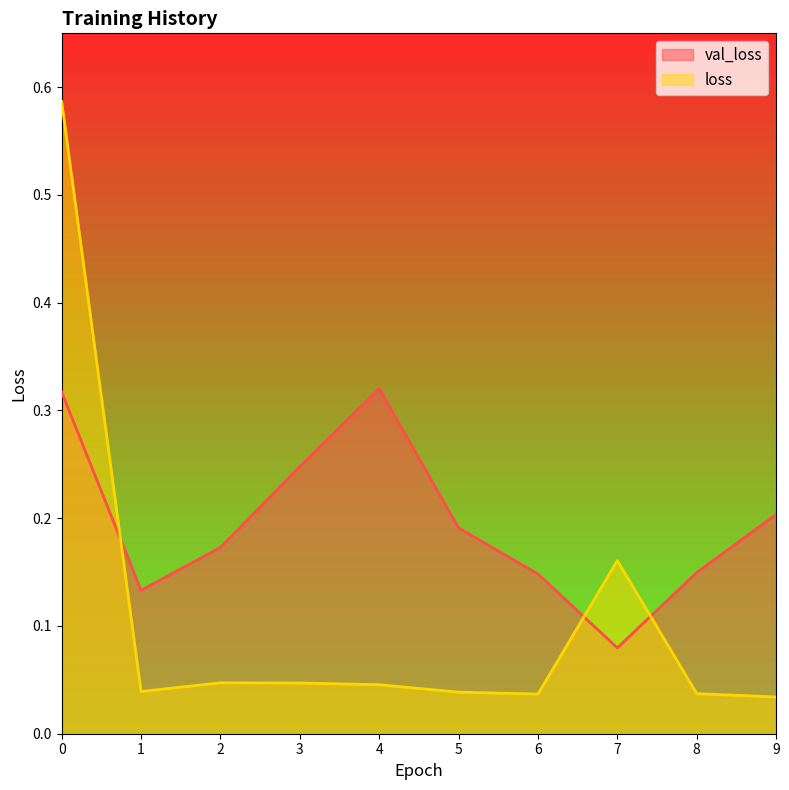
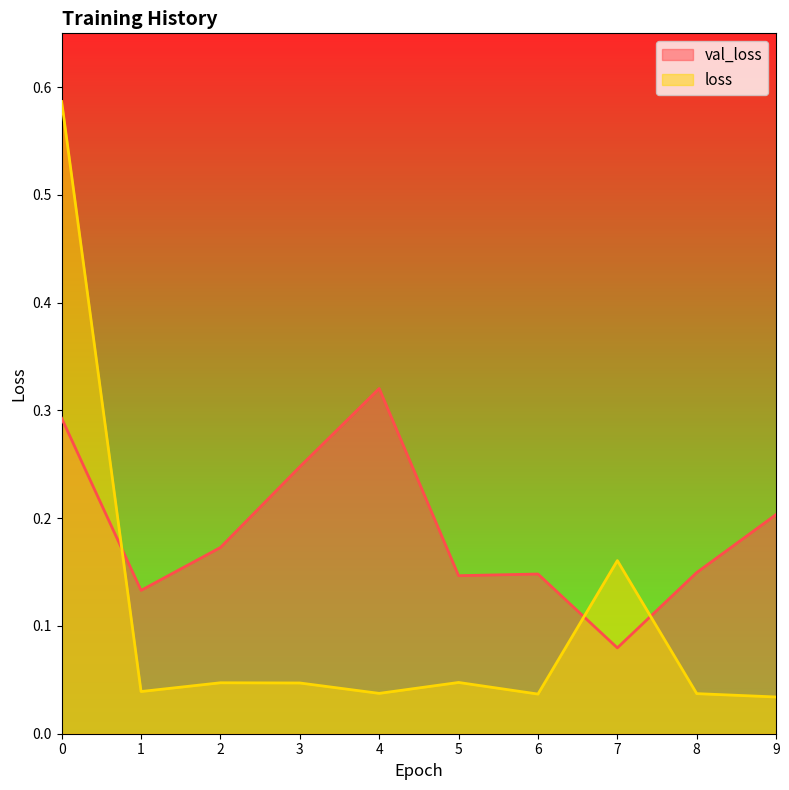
val_loss, 0: 0.317 -> 0.293
loss, 4: 0.045 -> 0.037
val_loss, 5: 0.191 -> 0.147
loss, 5: 0.039 -> 0.048
